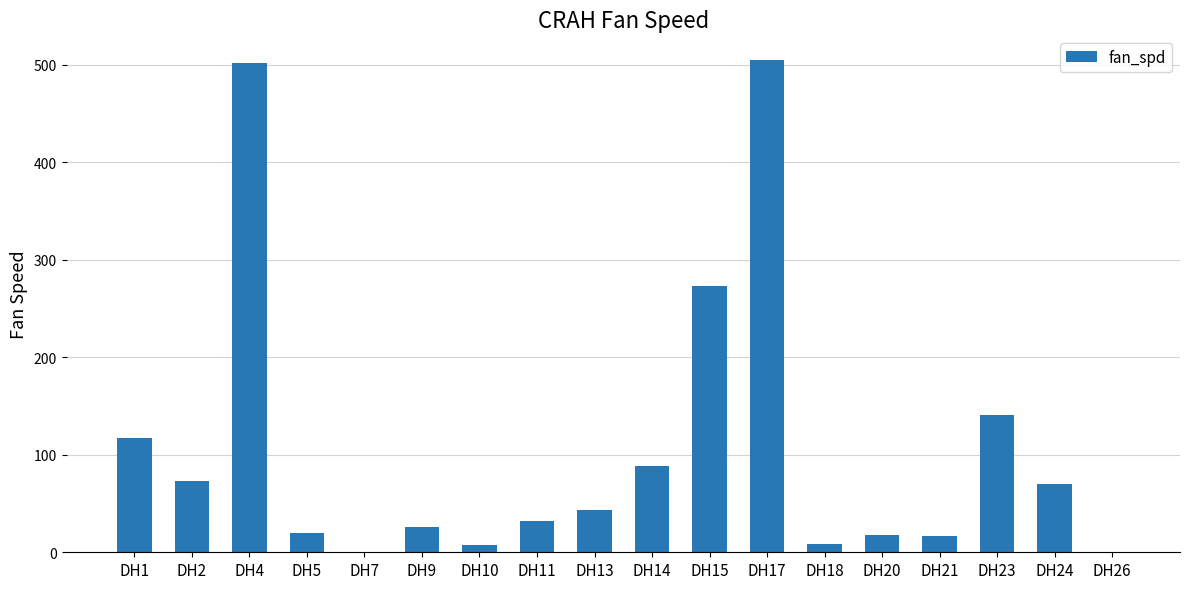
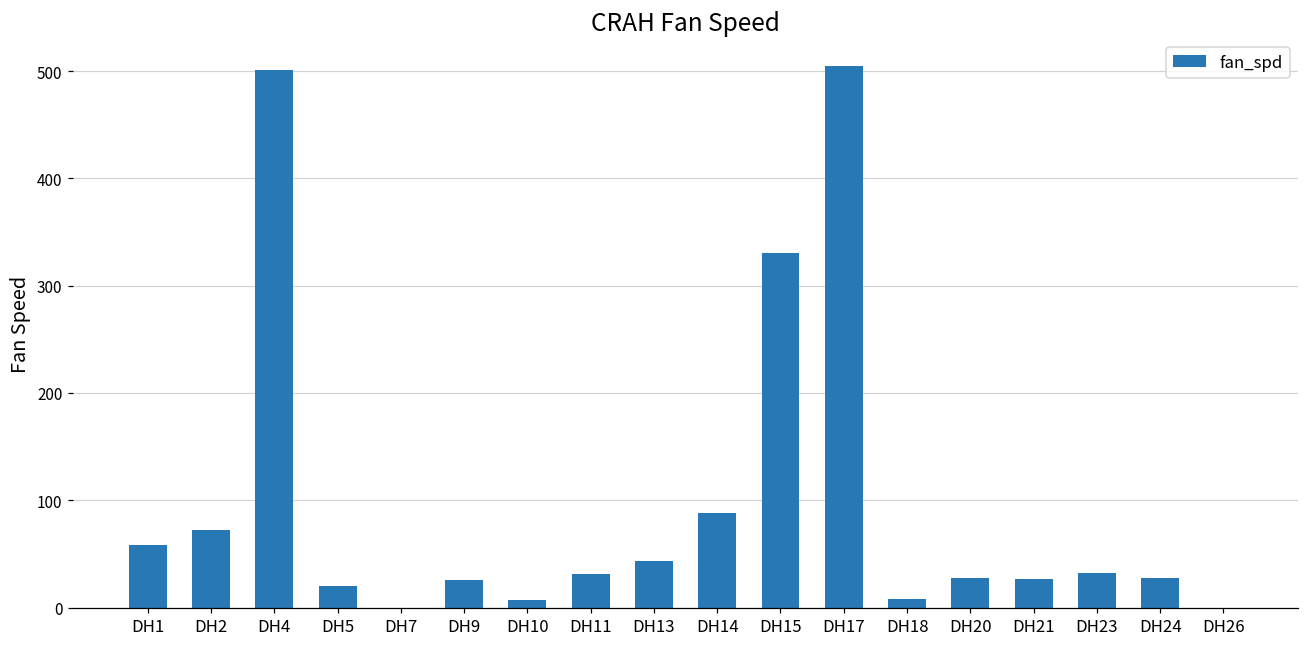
DH1: 120 -> 60
DH15: 270 -> 330
DH20: 20 -> 30
DH21: 20 -> 30
DH23: 140 -> 30
DH24: 70 -> 30
